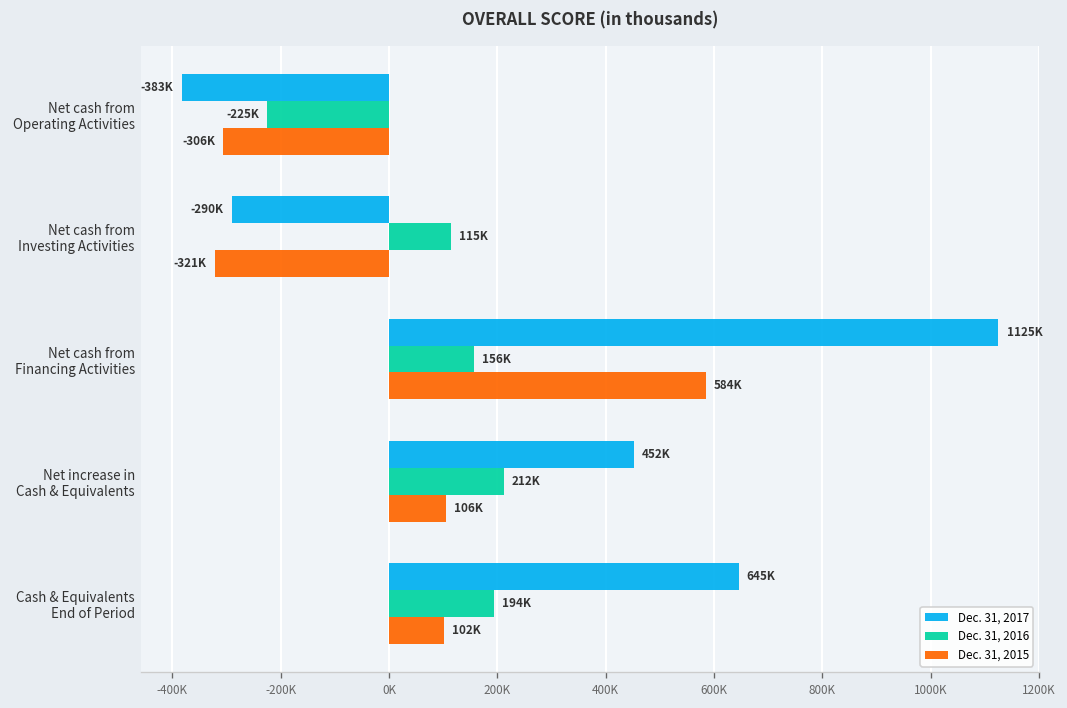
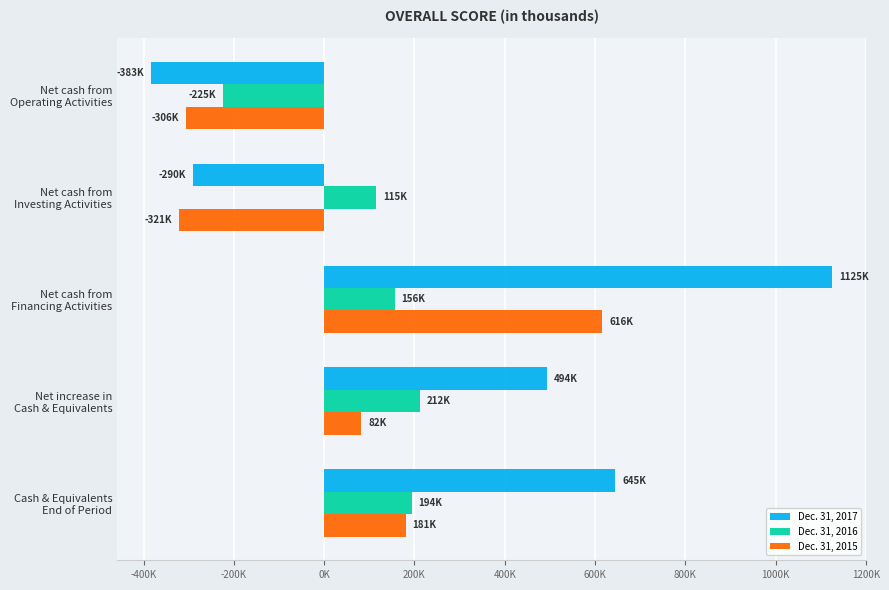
Dec. 31, 2015, Net cash from Financing Activities: 584K -> 616K
Dec. 31, 2017, Net increase in Cash & Equivalents: 452K -> 494K
Dec. 31, 2015, Net increase in Cash & Equivalents: 106K -> 82K
Dec. 31, 2015, Cash & Equivalents End of Period: 102K -> 181K
